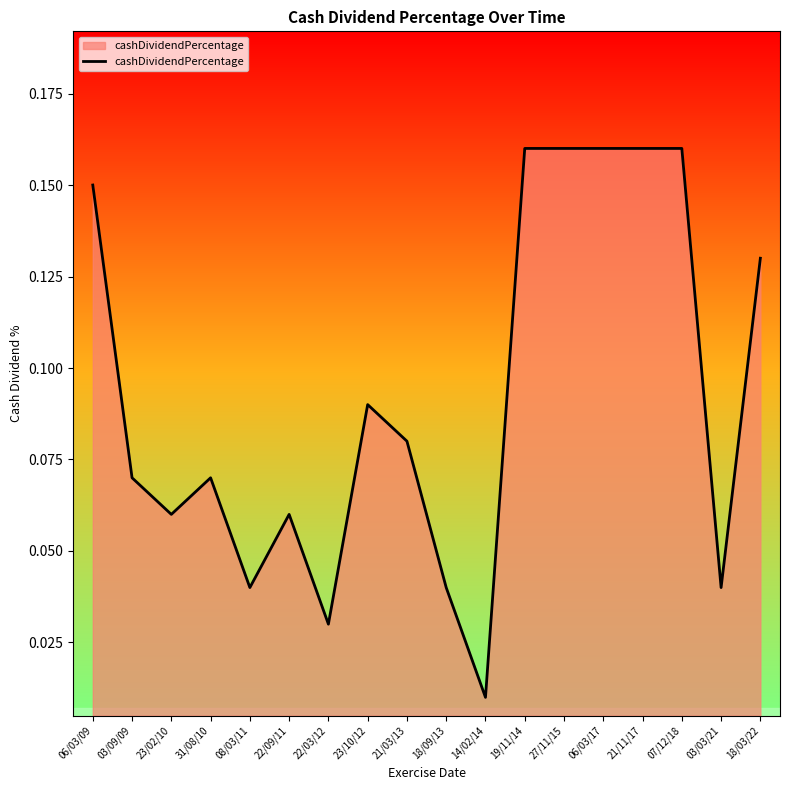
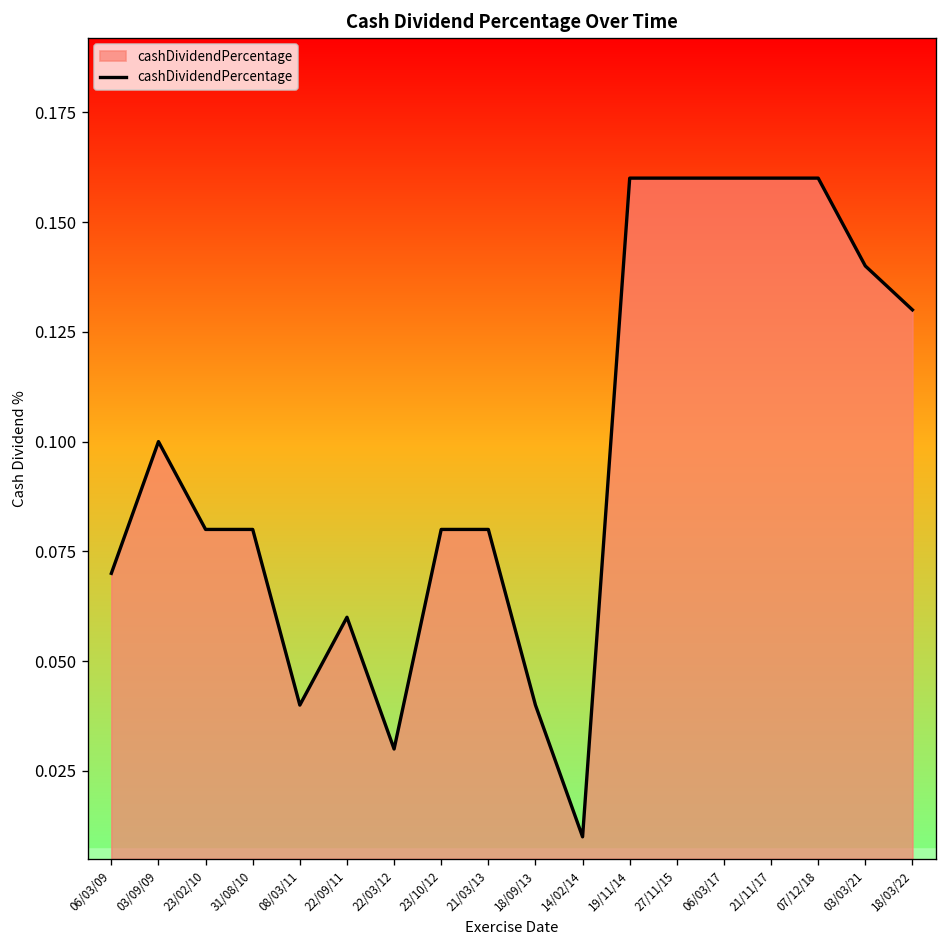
06/03/09: 0.15 -> 0.07
03/09/09: 0.07 -> 0.10
23/02/10: 0.06 -> 0.08
31/08/10: 0.07 -> 0.08
23/10/12: 0.09 -> 0.08
03/03/21: 0.04 -> 0.14
